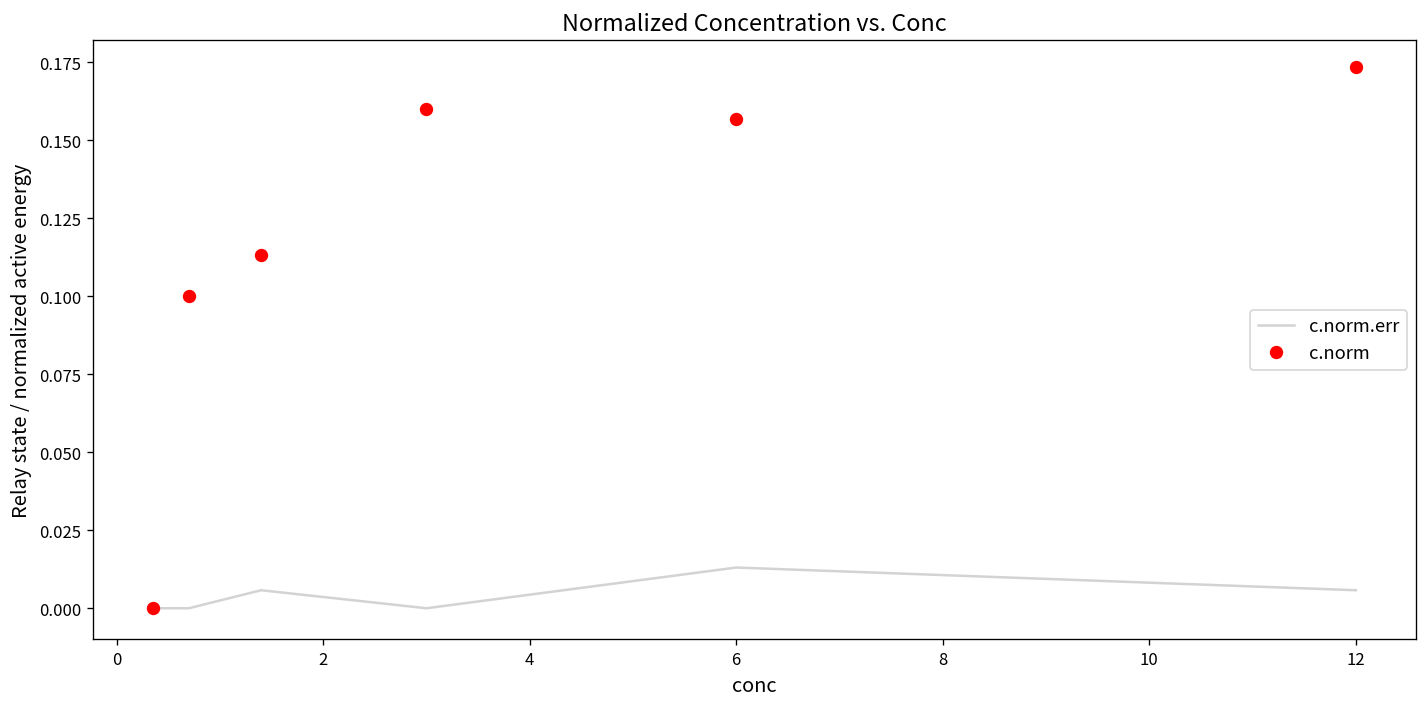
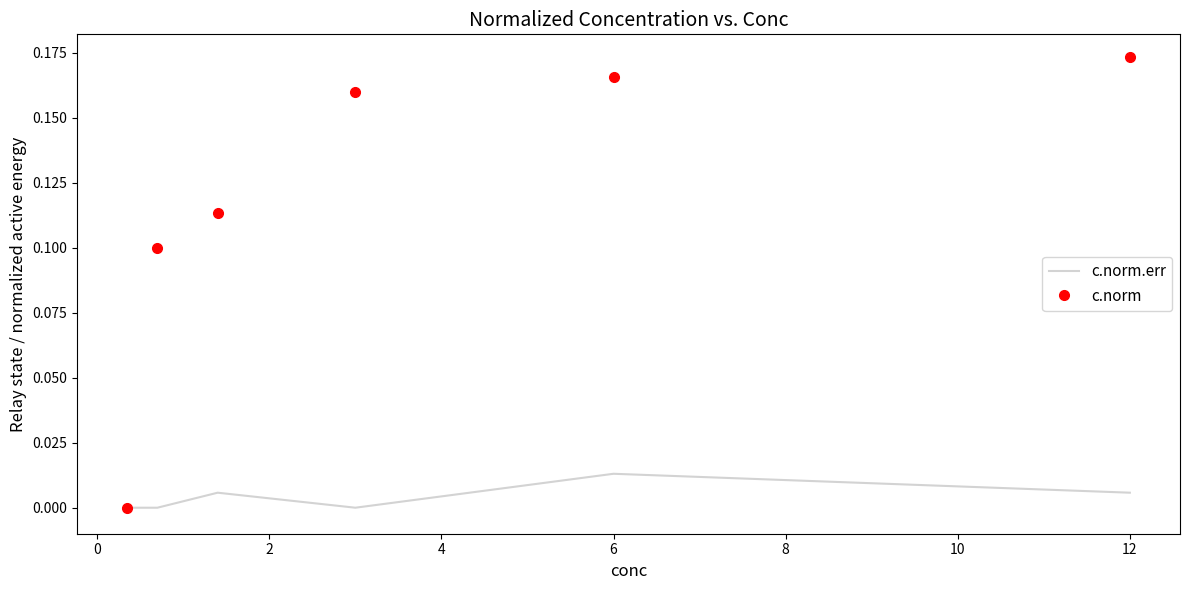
c.norm, 6: 0.157 -> 0.165
